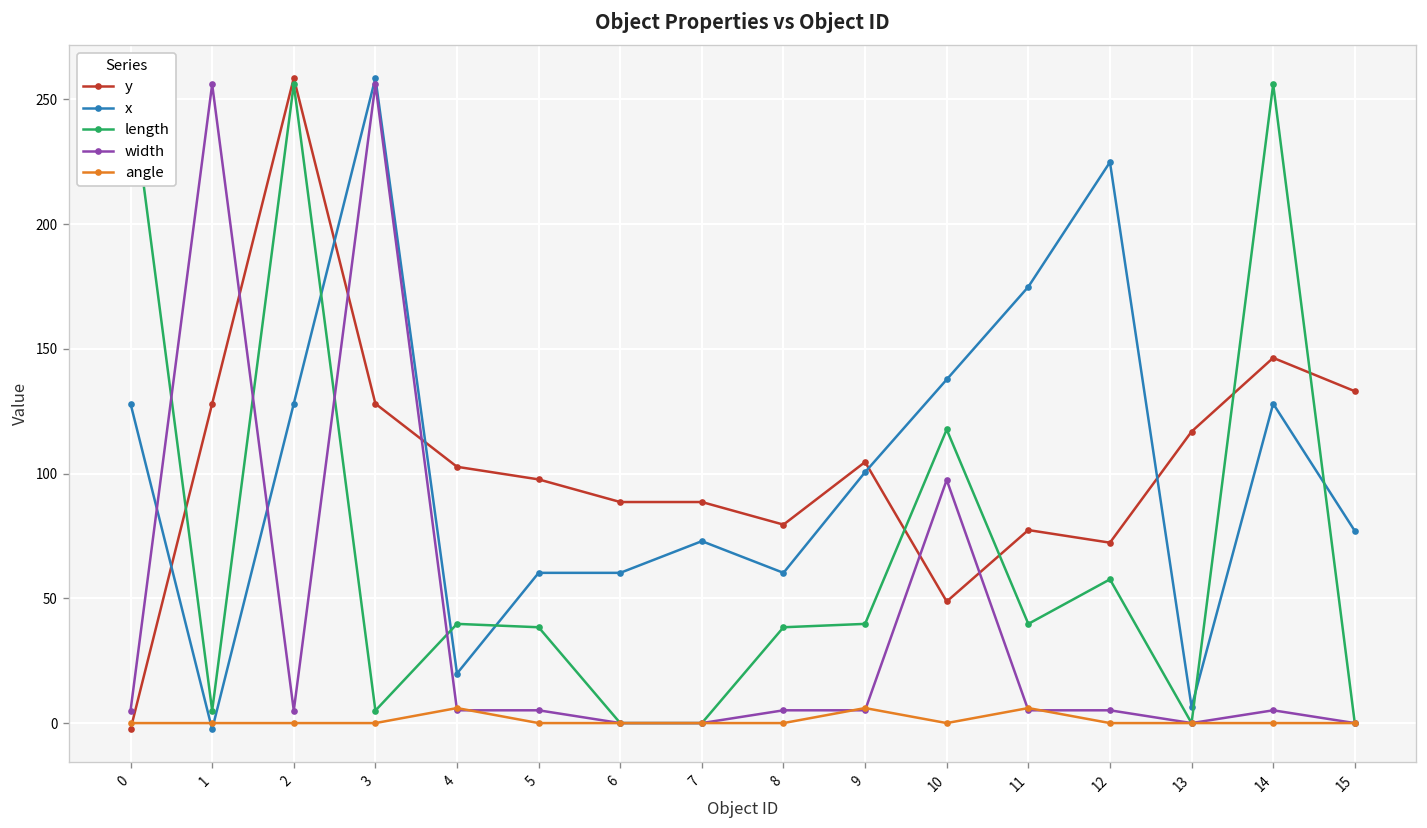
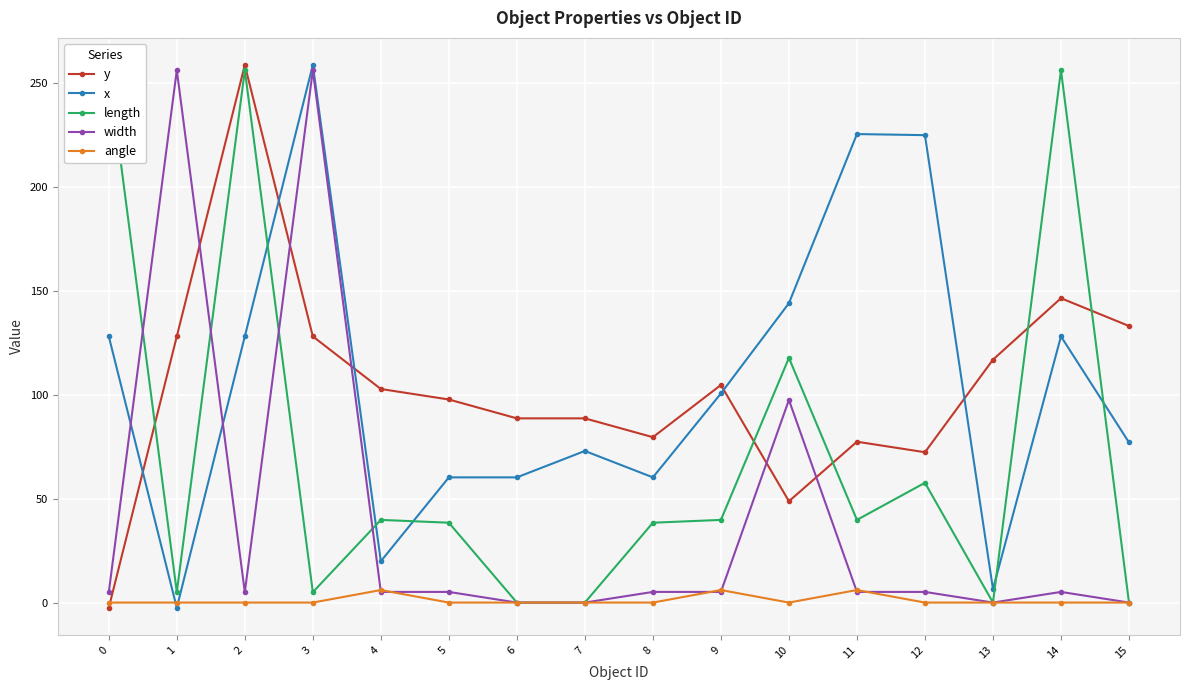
x, 10: 138 -> 144
x, 11: 175 -> 225
